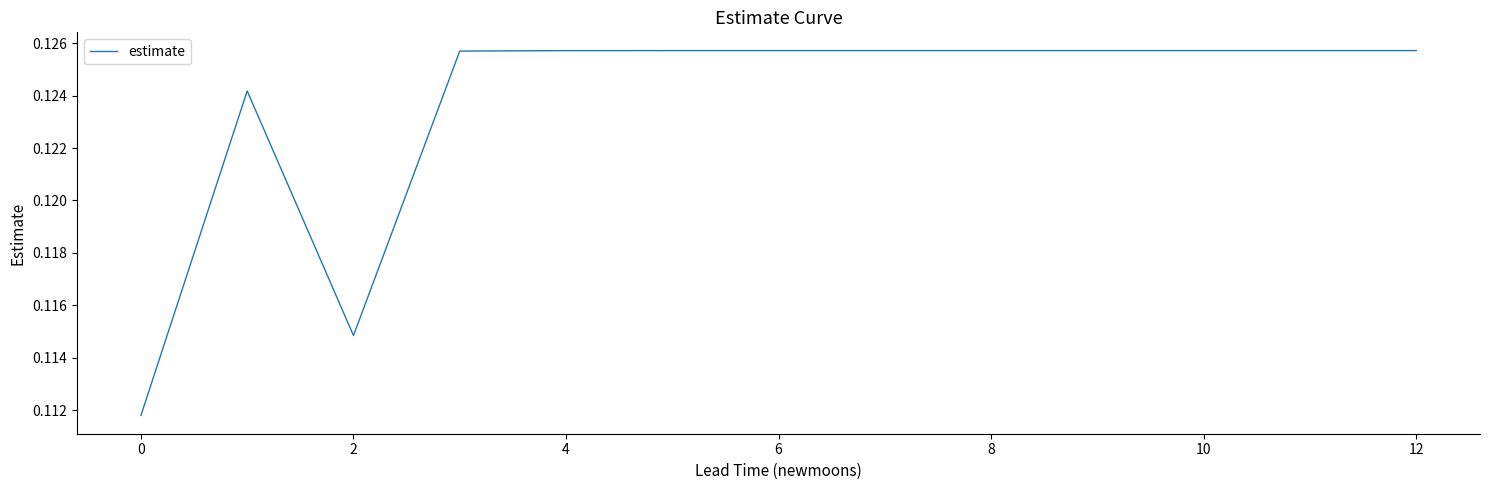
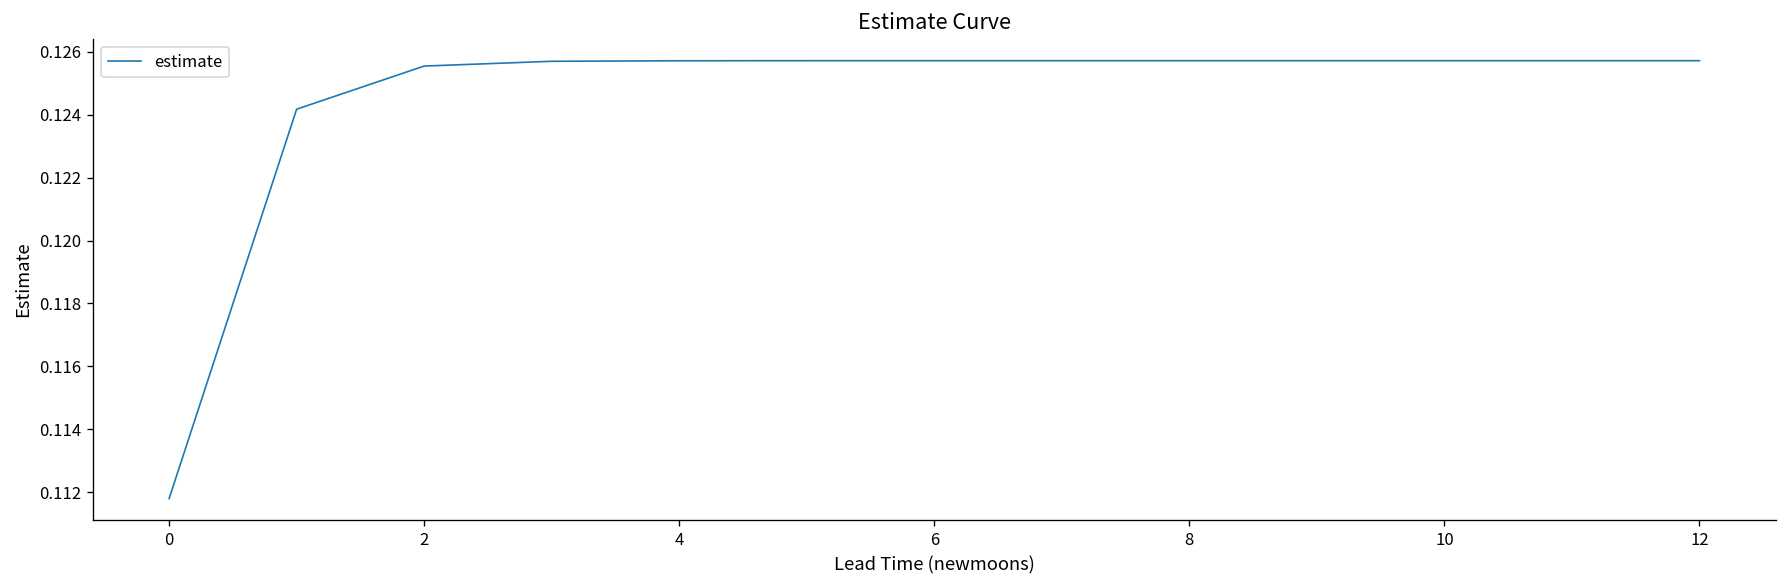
2: 0.1148 -> 0.1256
